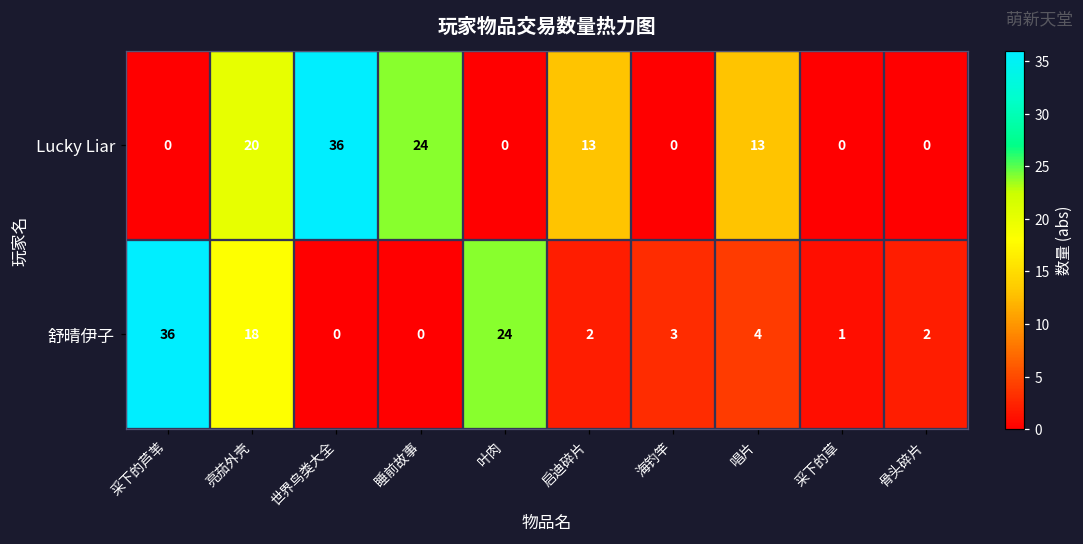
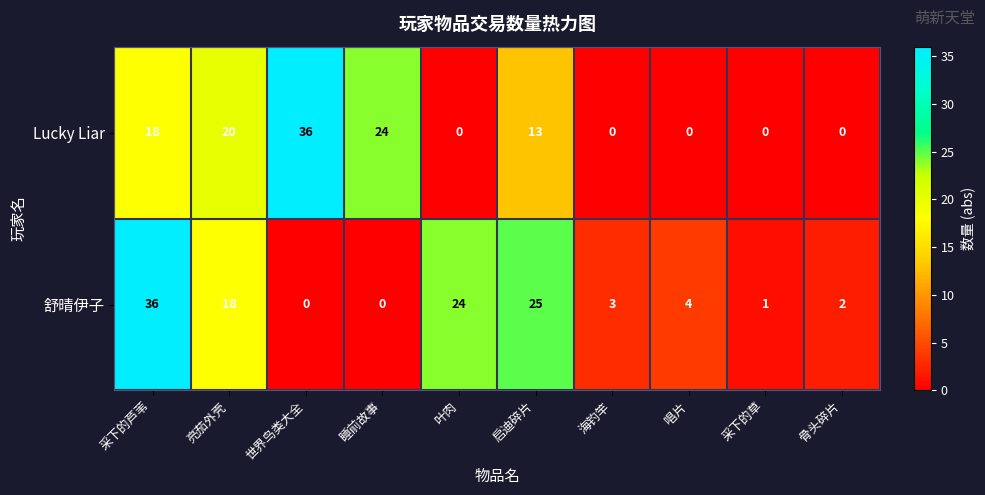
Lucky Liar, 采下的芦苇: 0 -> 18
Lucky Liar, 唱片: 13 -> 0
舒晴伊子, 启迪碎片: 2 -> 25
